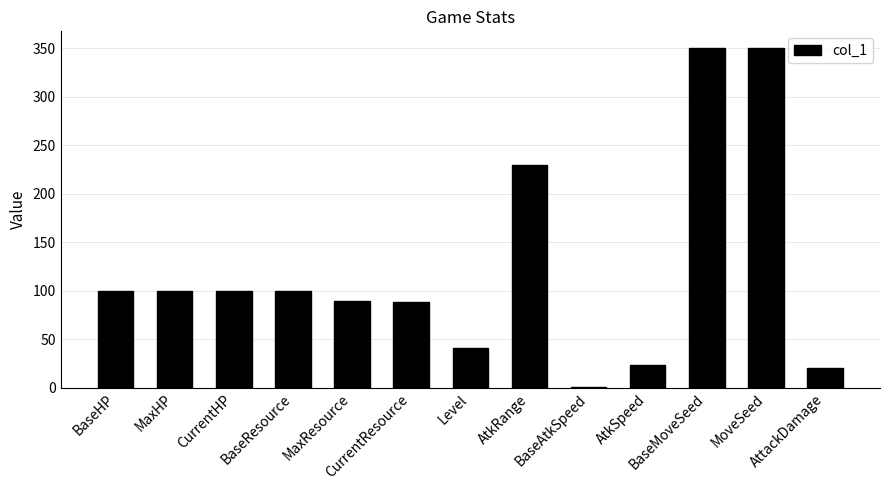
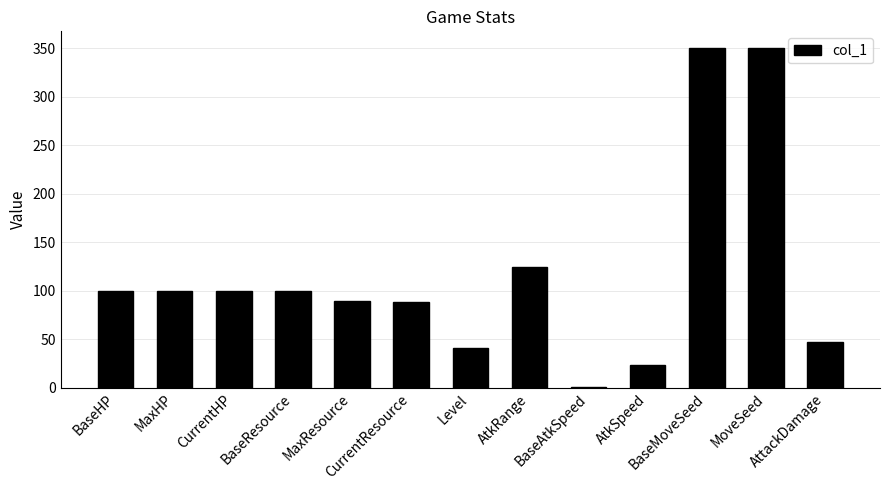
AtkRange: 230 -> 130
AttackDamage: 20 -> 50
